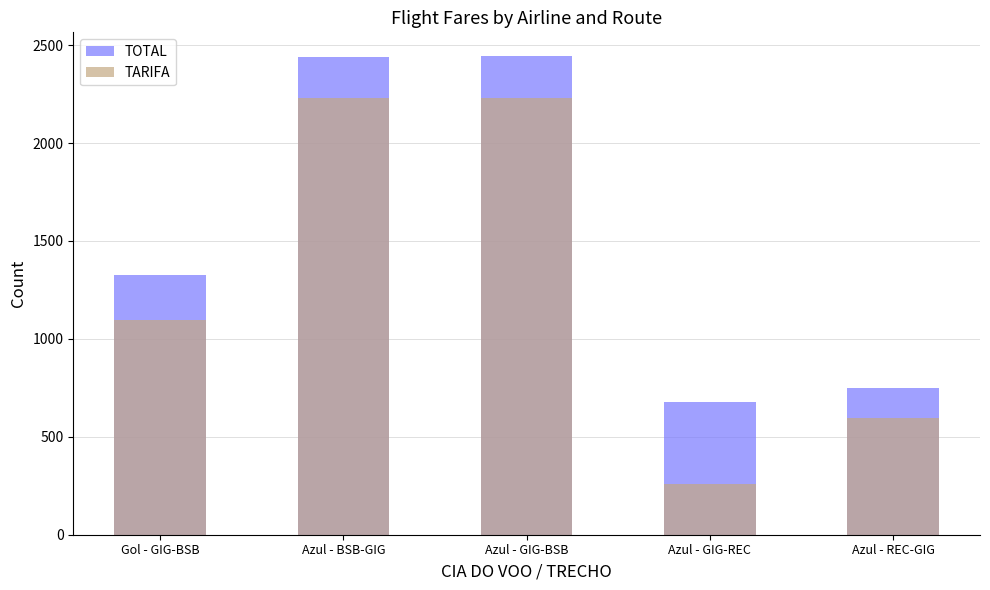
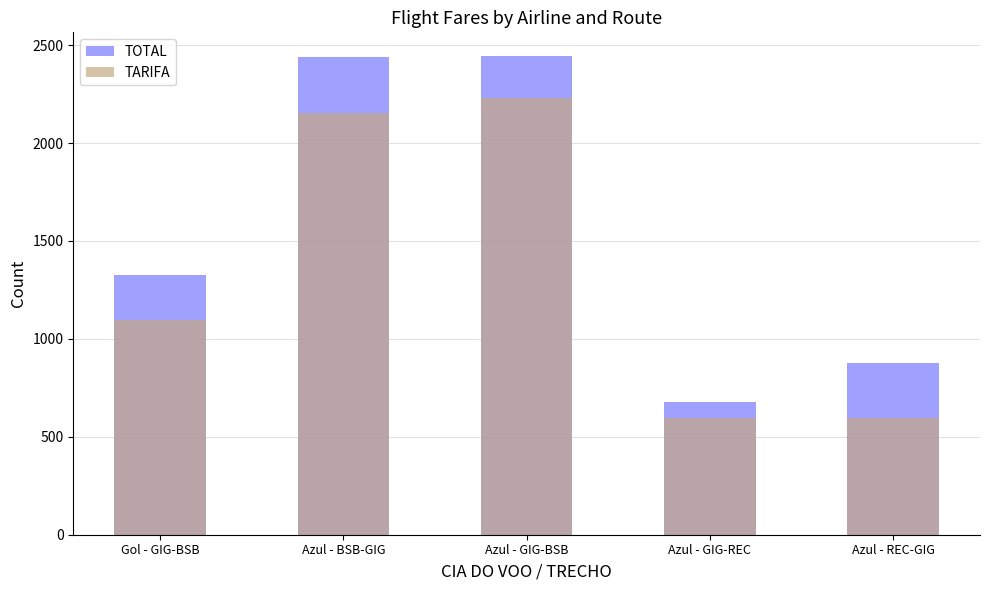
TARIFA, Azul - BSB-GIG: 2230 -> 2150
TARIFA, Azul - GIG-REC: 260 -> 600
TOTAL, Azul - REC-GIG: 750 -> 880
